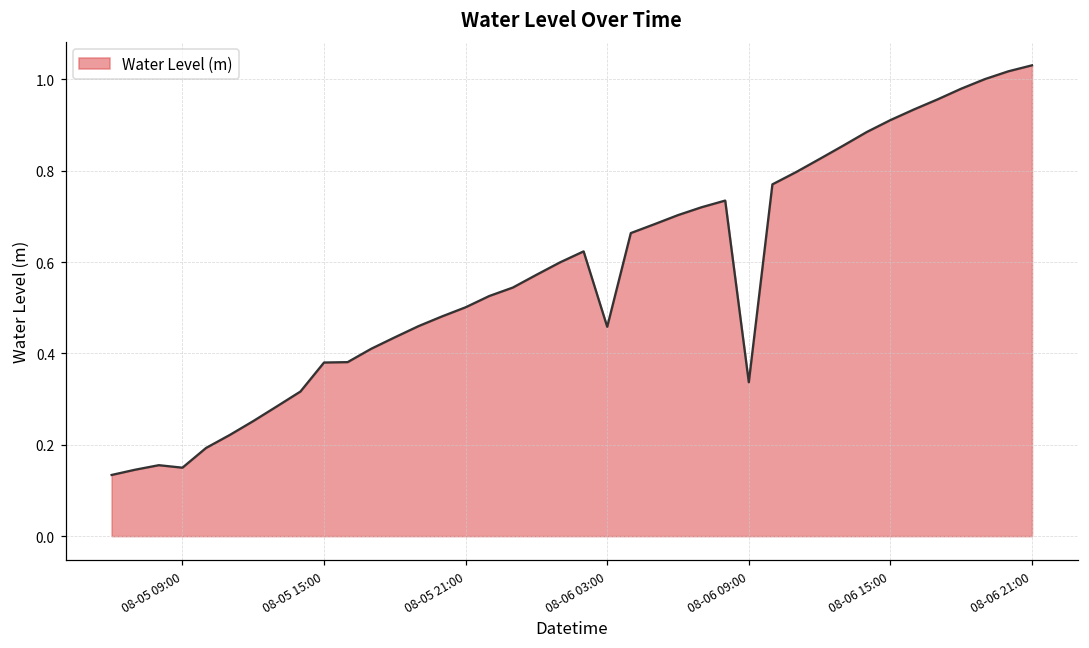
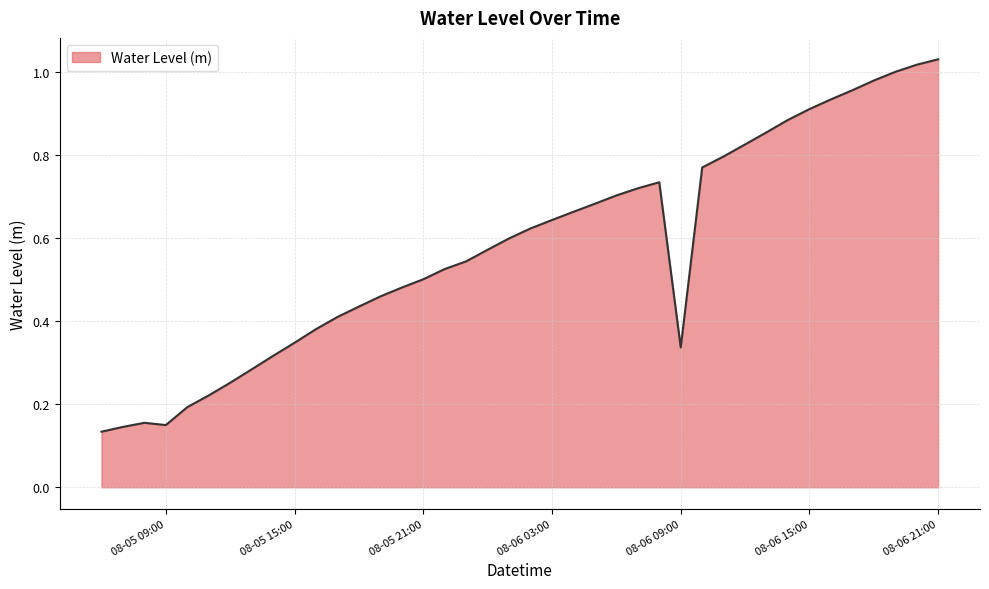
08-05 15:00: 0.38 -> 0.35
08-06 03:00: 0.46 -> 0.64
